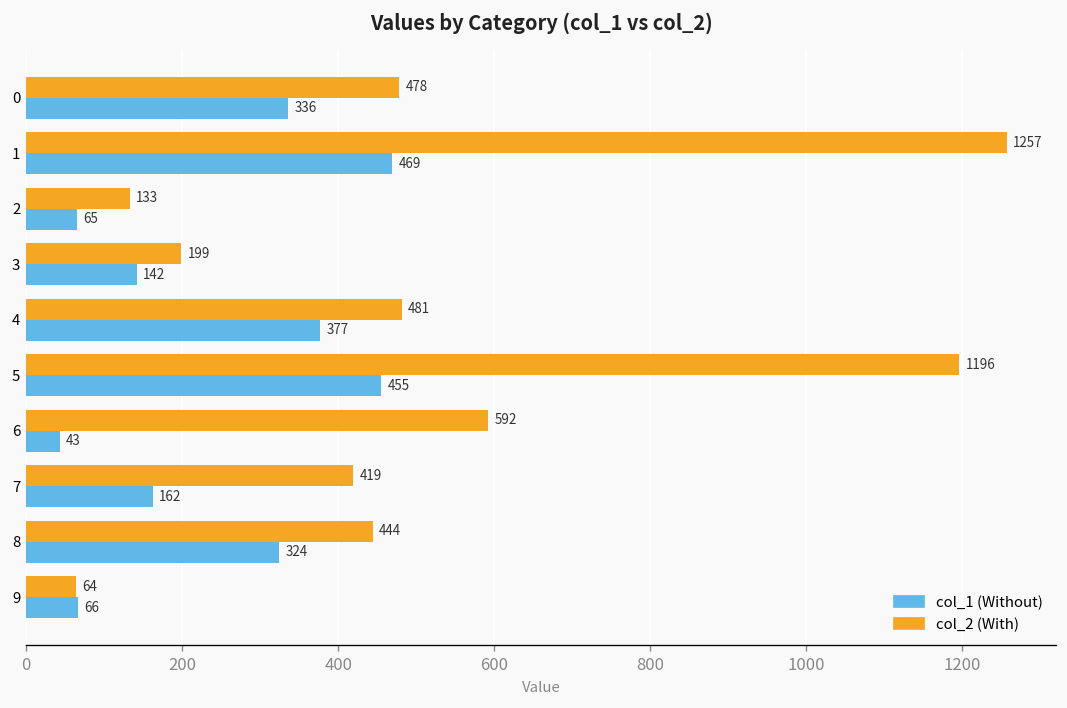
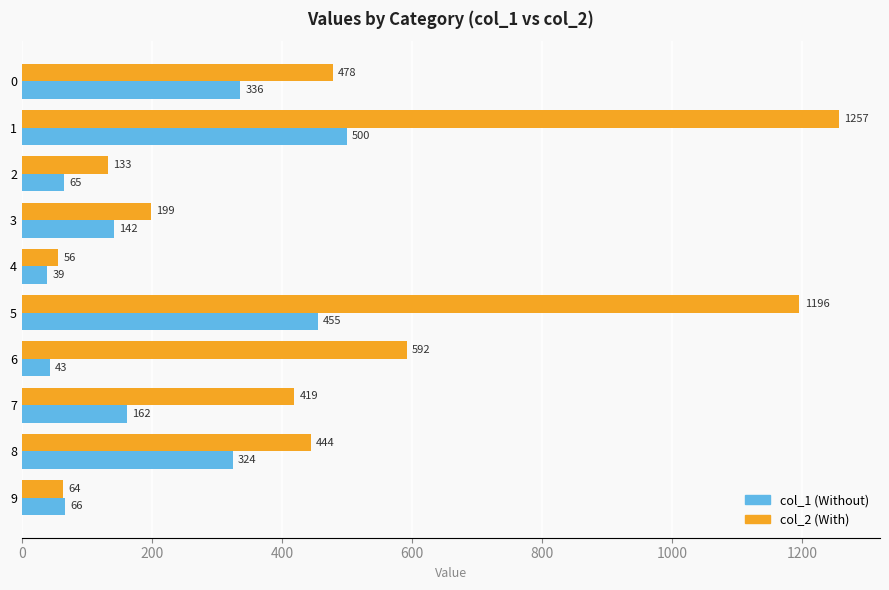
col_1 (Without), 1: 469 -> 500
col_2 (With), 4: 481 -> 56
col_1 (Without), 4: 377 -> 39
